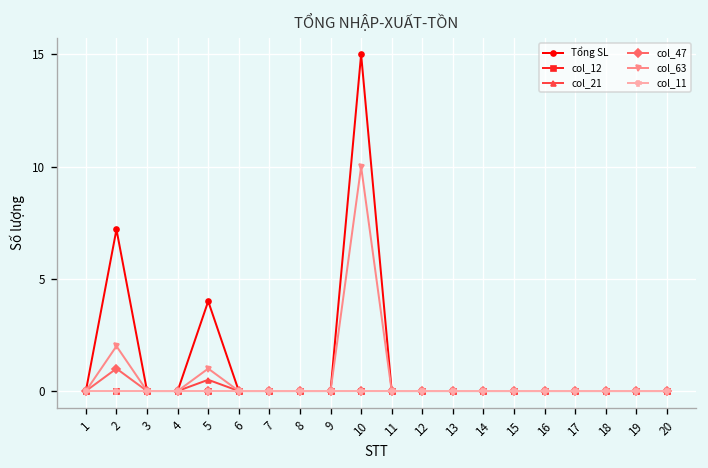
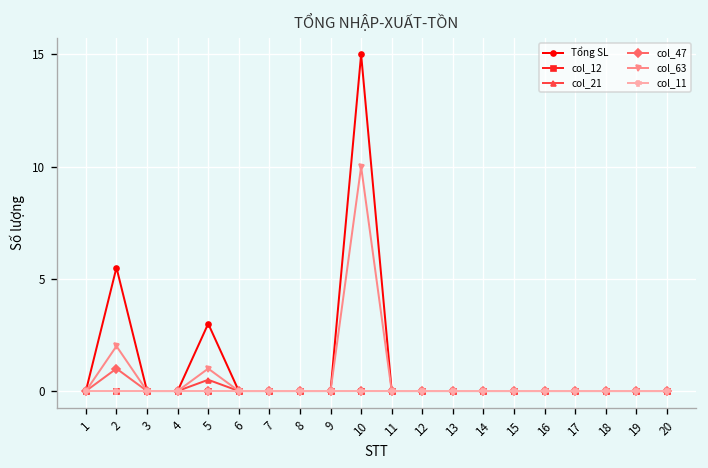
Tổng SL, 2: 7.2 -> 5.5
Tổng SL, 5: 4 -> 3
